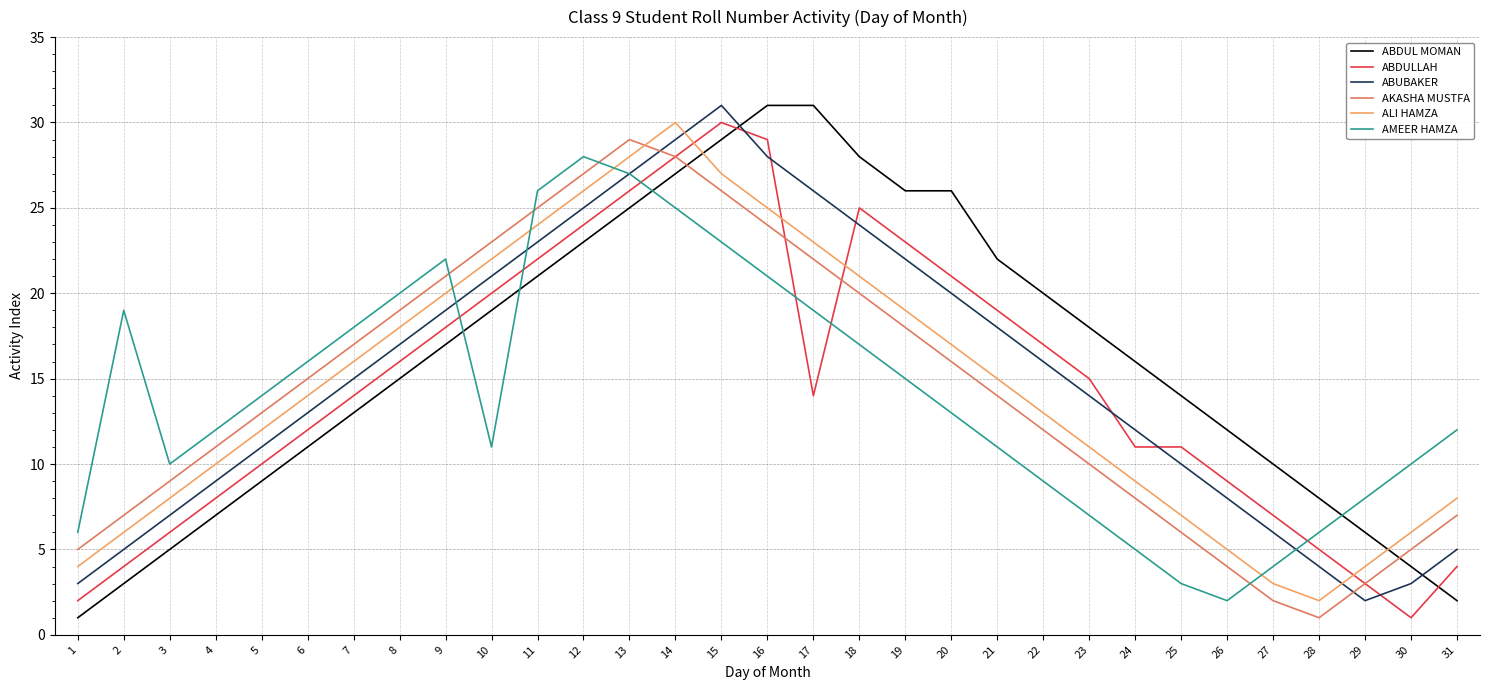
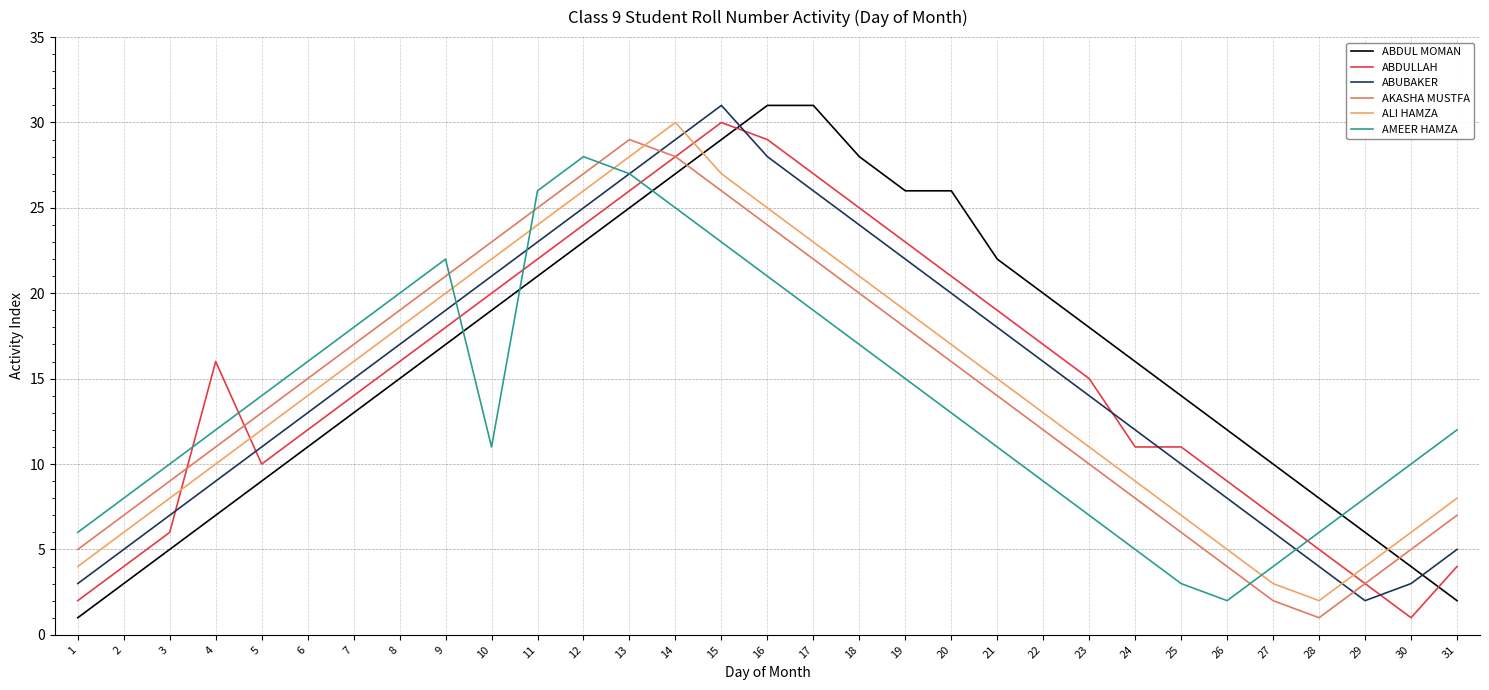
AMEER HAMZA, 2: 19 -> 8
ABDULLAH, 4: 8 -> 16
ABDULLAH, 17: 14 -> 27
